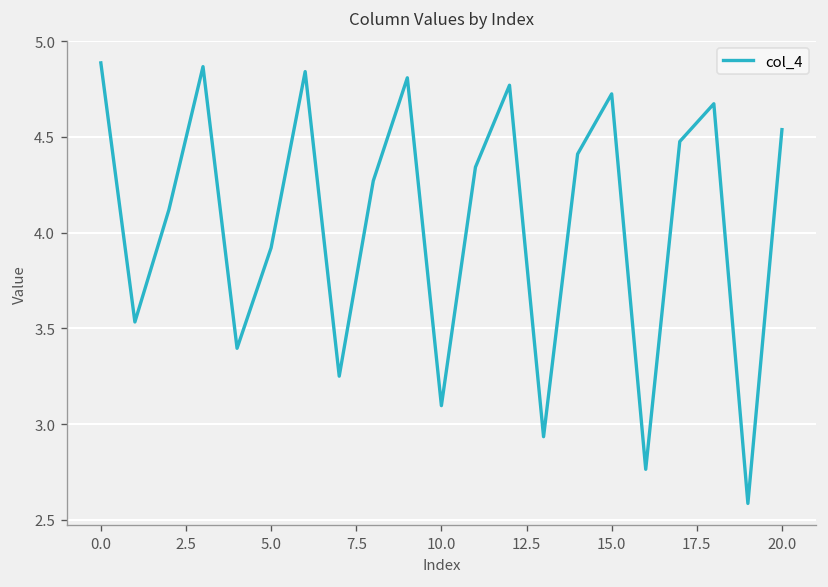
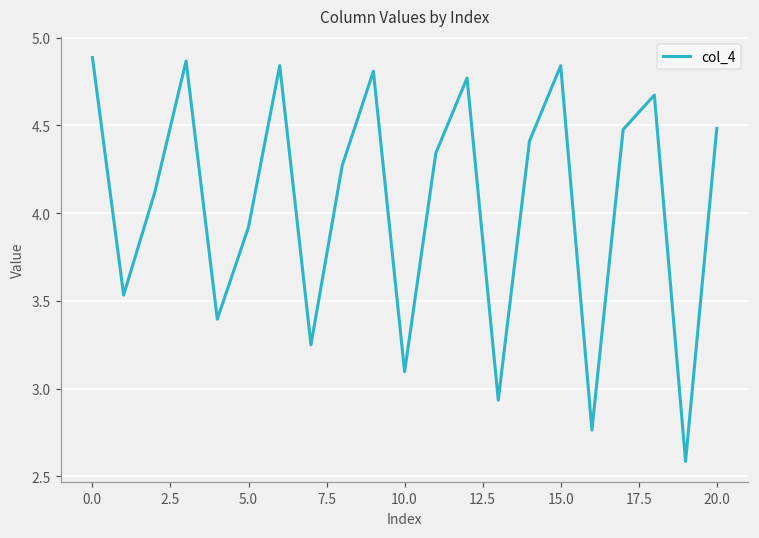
15.0: 4.72 -> 4.84
20.0: 4.54 -> 4.48
